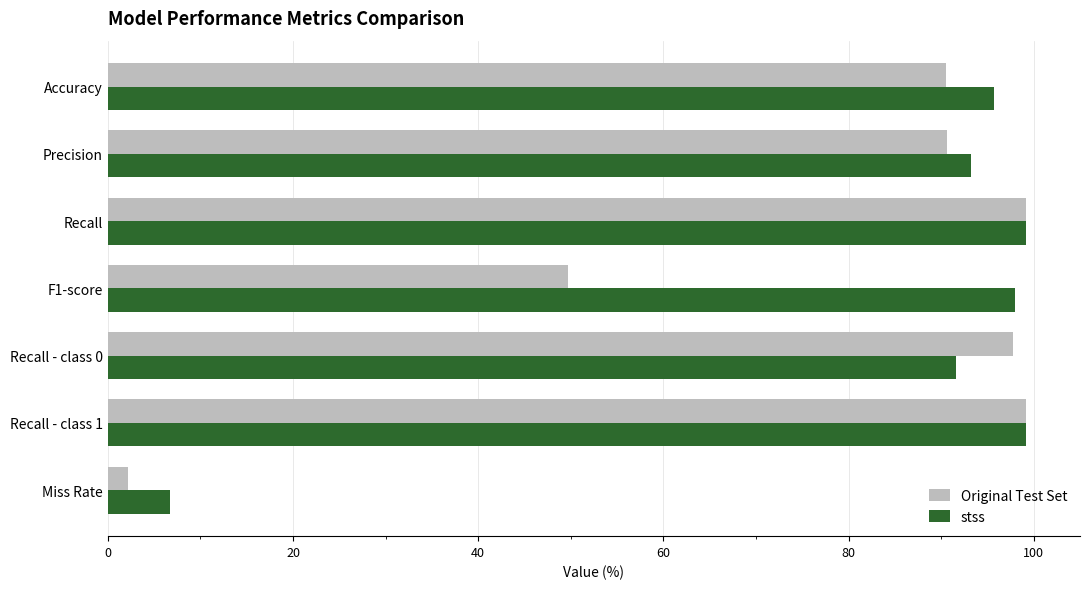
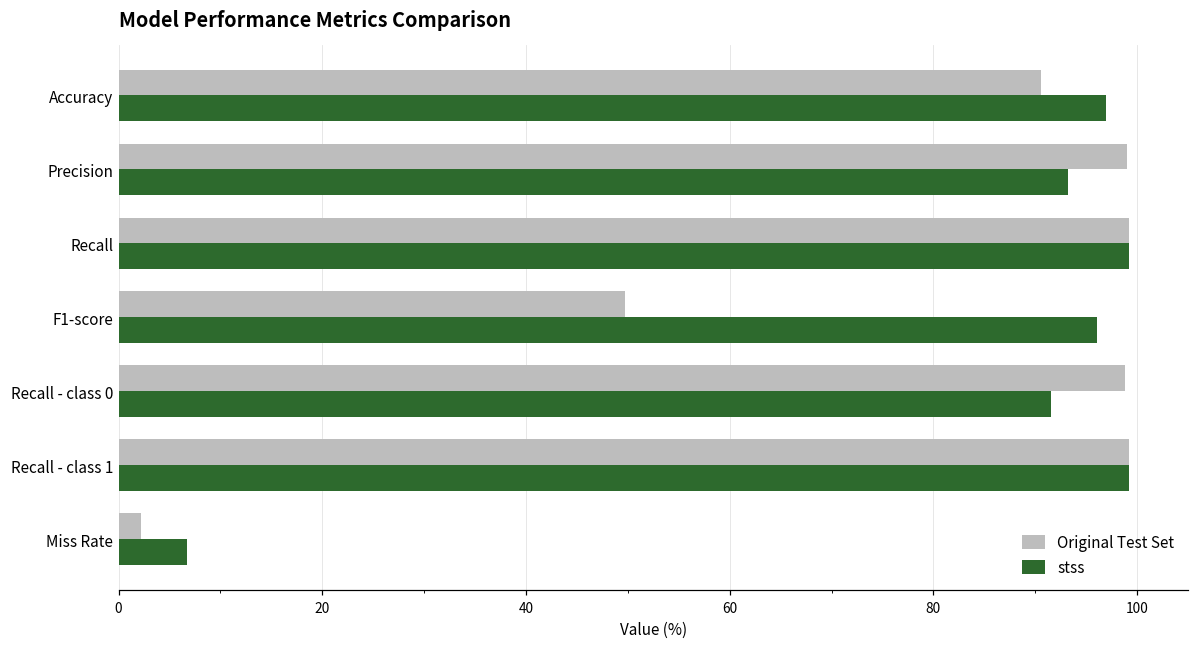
stss, Accuracy: 96 -> 97
Original Test Set, Precision: 91 -> 99
stss, F1-score: 98 -> 96
Original Test Set, Recall - class 0: 98 -> 99
